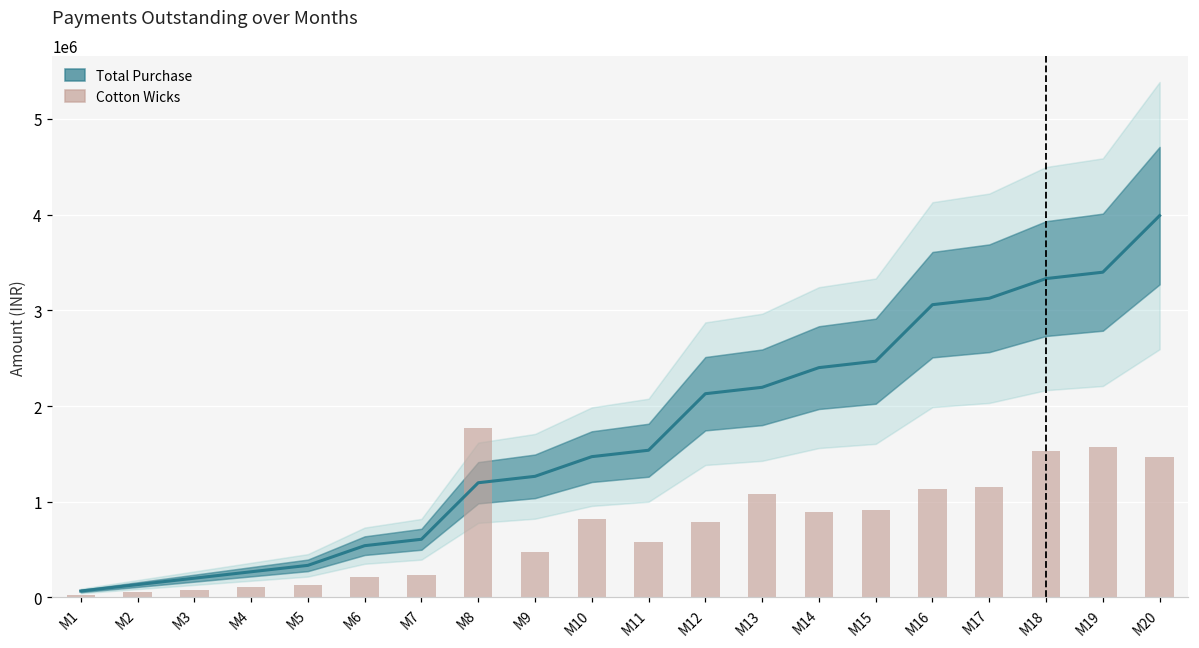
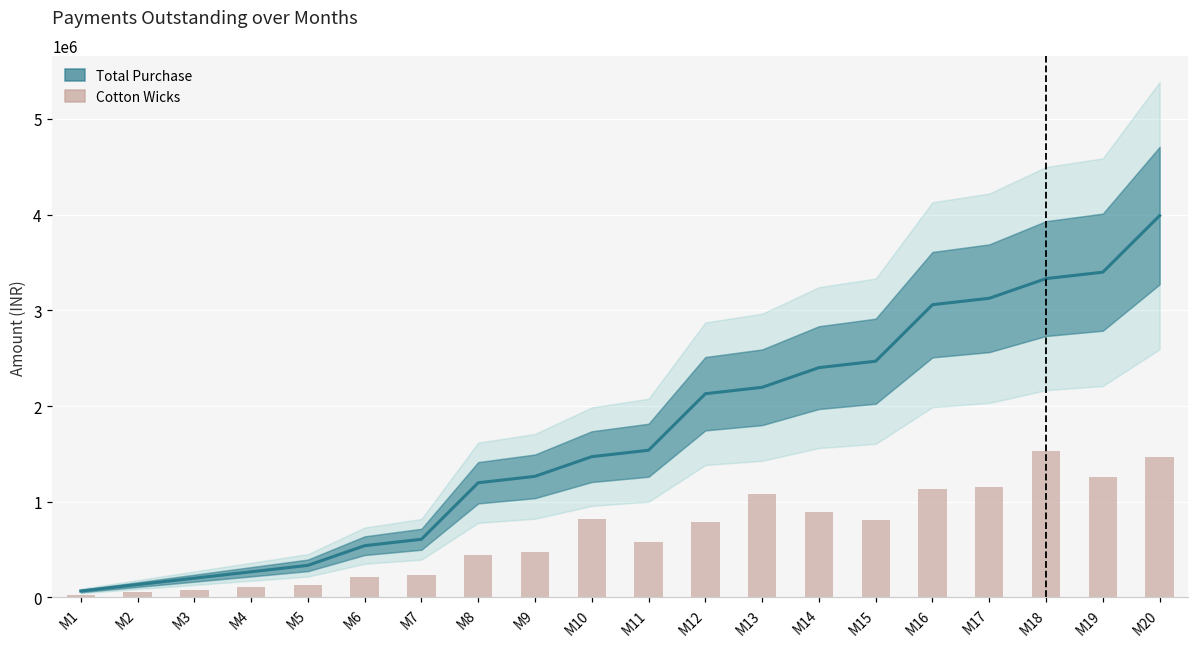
Cotton Wicks, M8: 1800000 -> 400000
Cotton Wicks, M15: 900000 -> 800000
Cotton Wicks, M19: 1600000 -> 1300000
